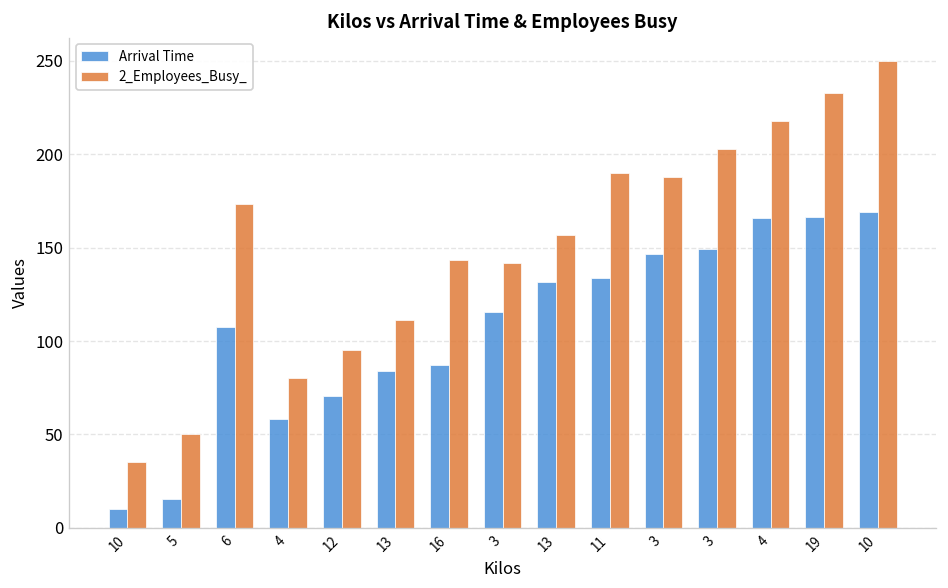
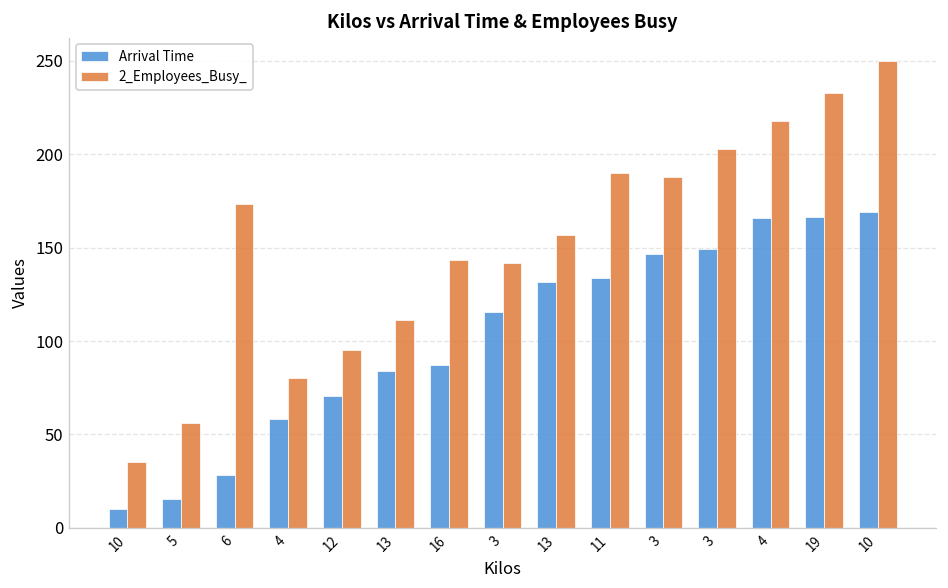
2_Employees_Busy_, 5: 50 -> 56
Arrival Time, 6: 107 -> 28
